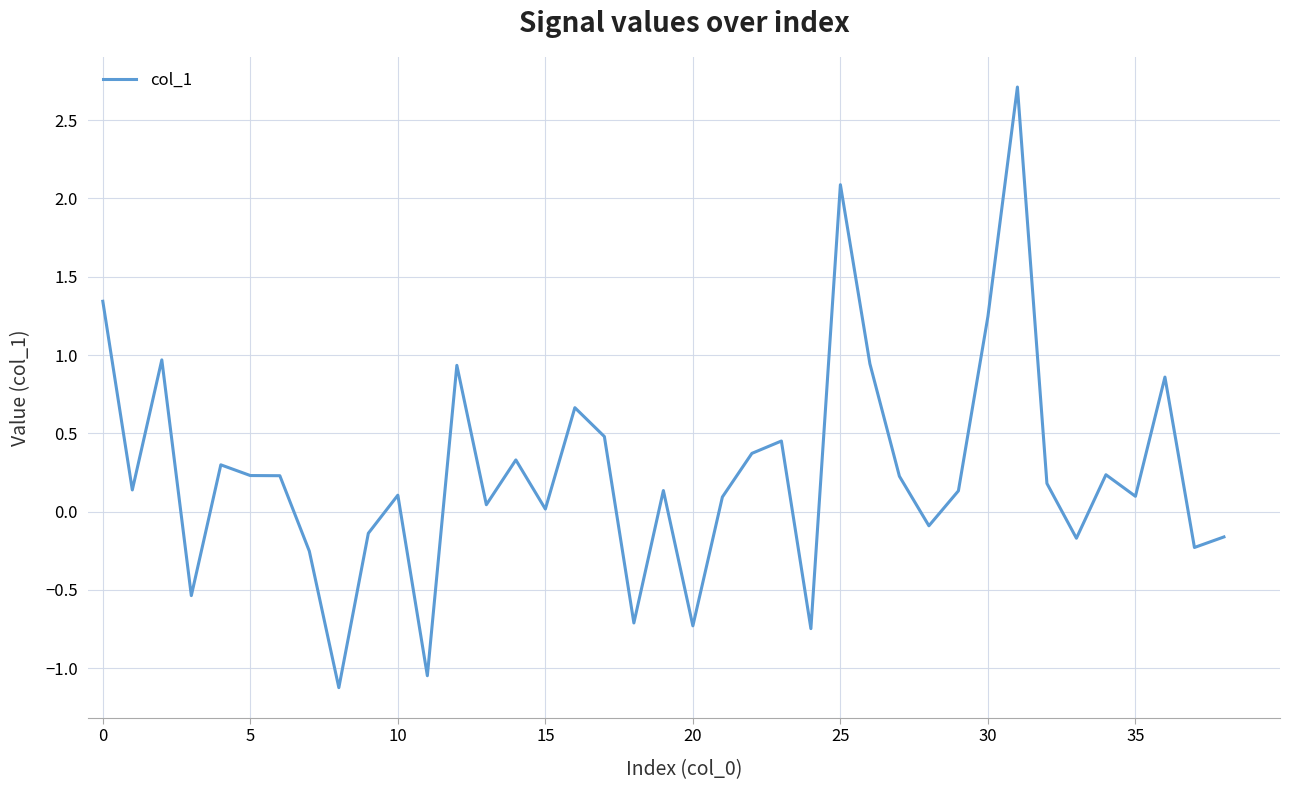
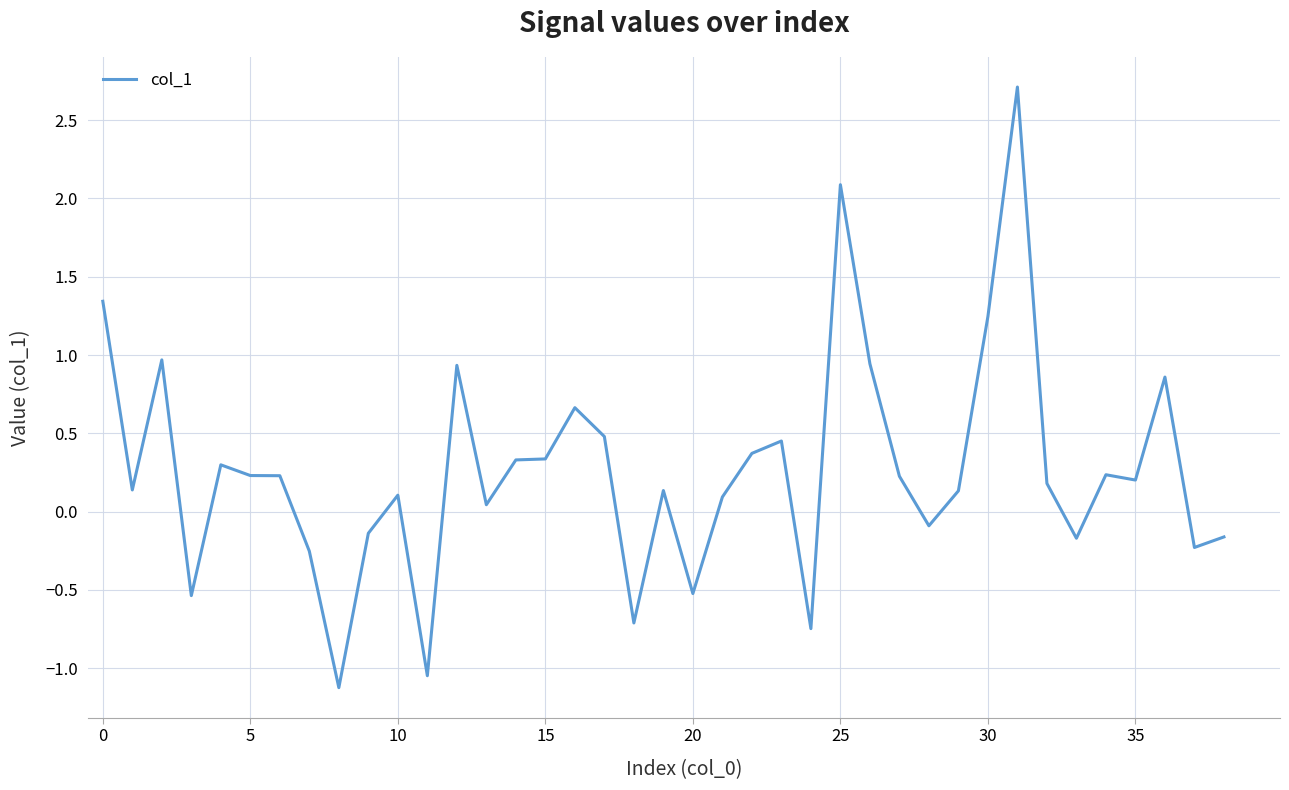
15: 0.02 -> 0.34
20: -0.73 -> -0.52
35: 0.10 -> 0.20
